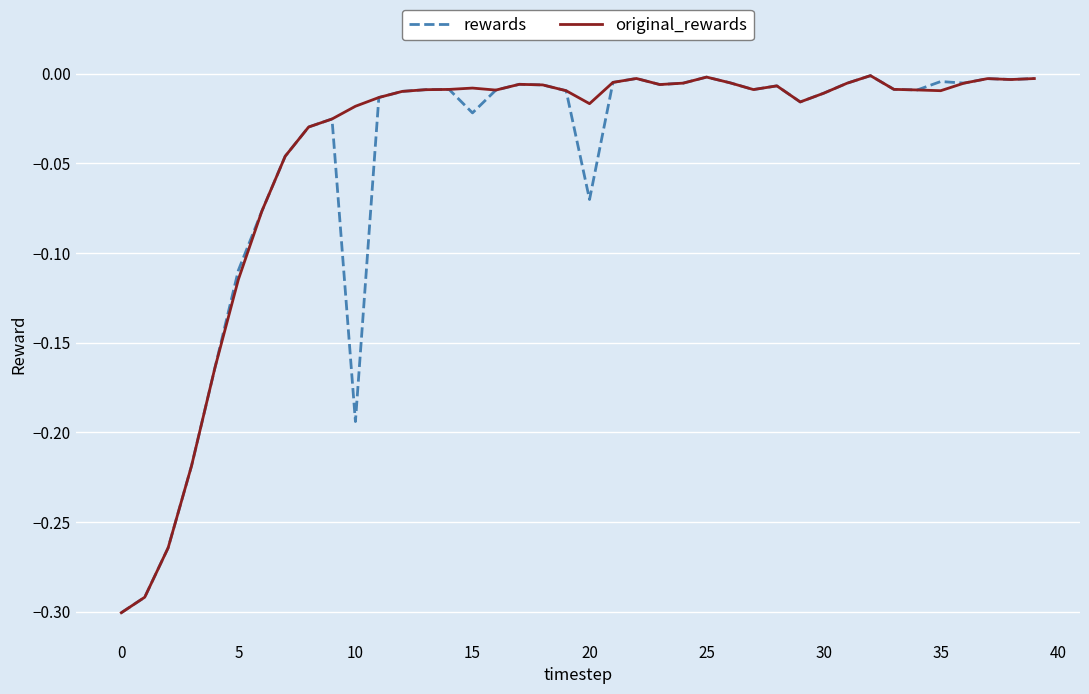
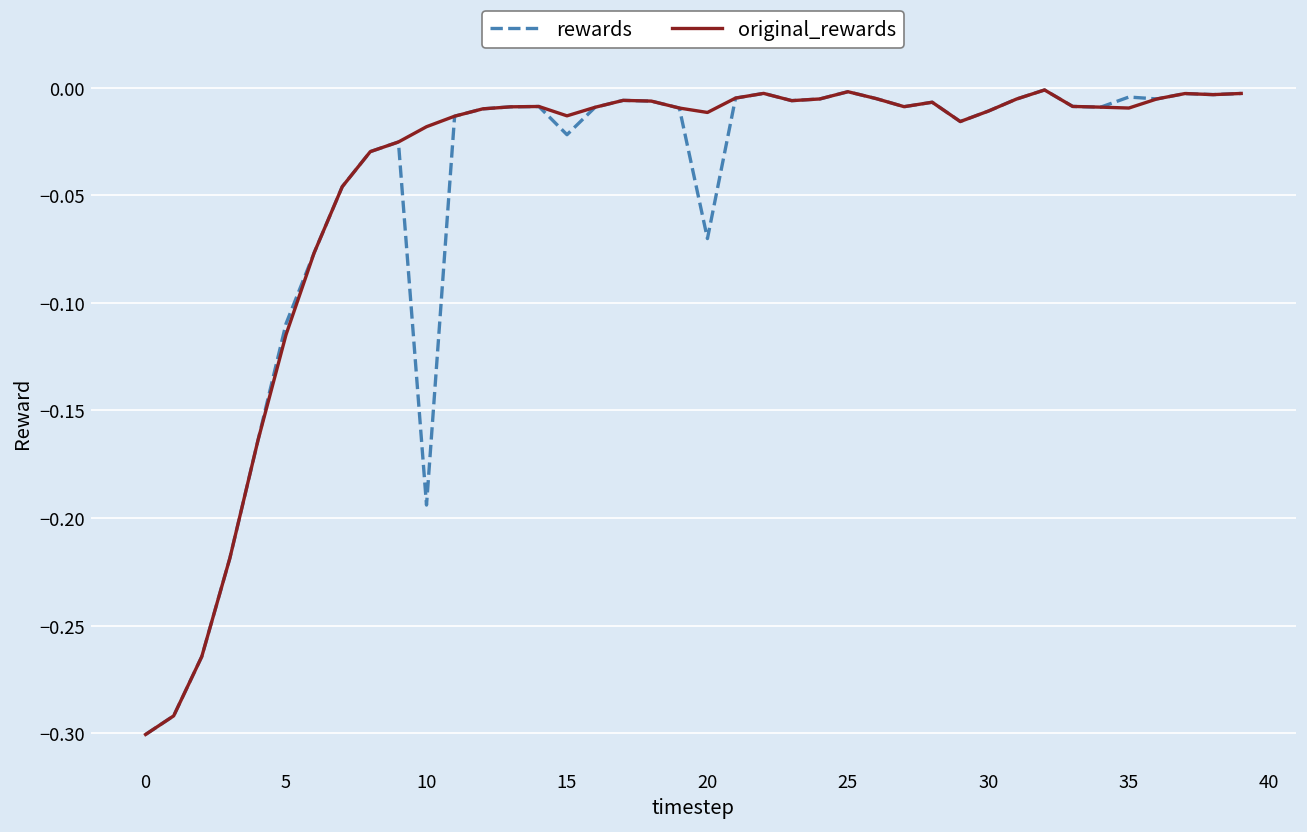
original_rewards, 15: -0.008 -> -0.013
original_rewards, 20: -0.017 -> -0.011
